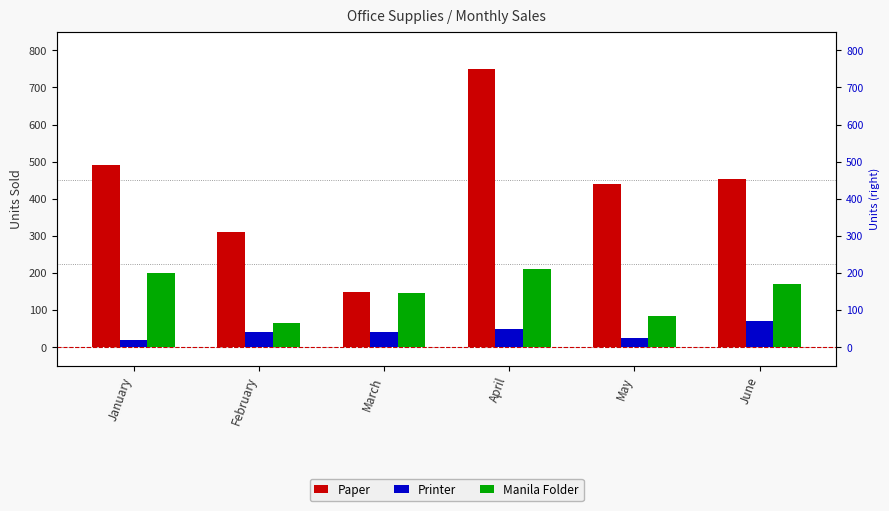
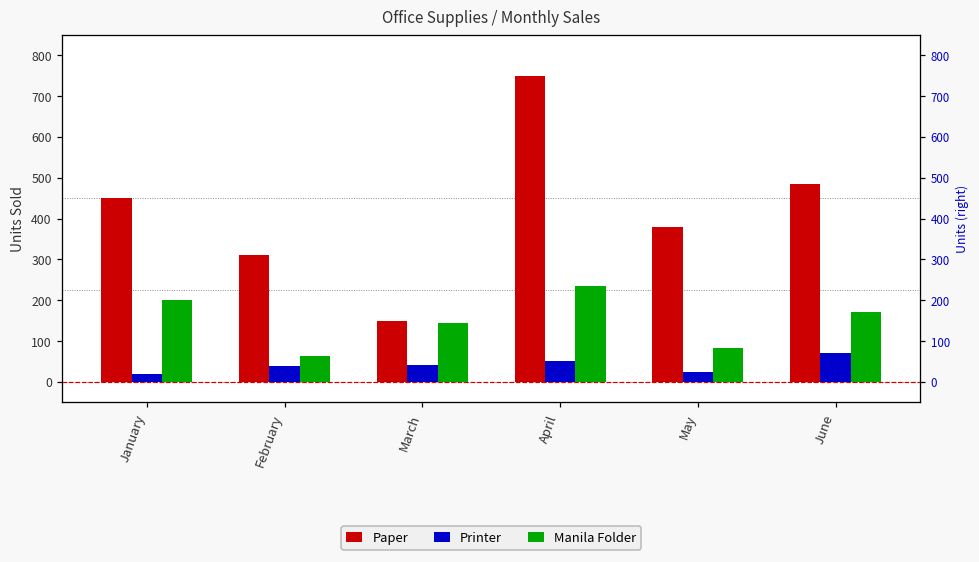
Paper, January: 490 -> 450
Manila Folder, April: 210 -> 240
Paper, May: 440 -> 380
Paper, June: 450 -> 490
